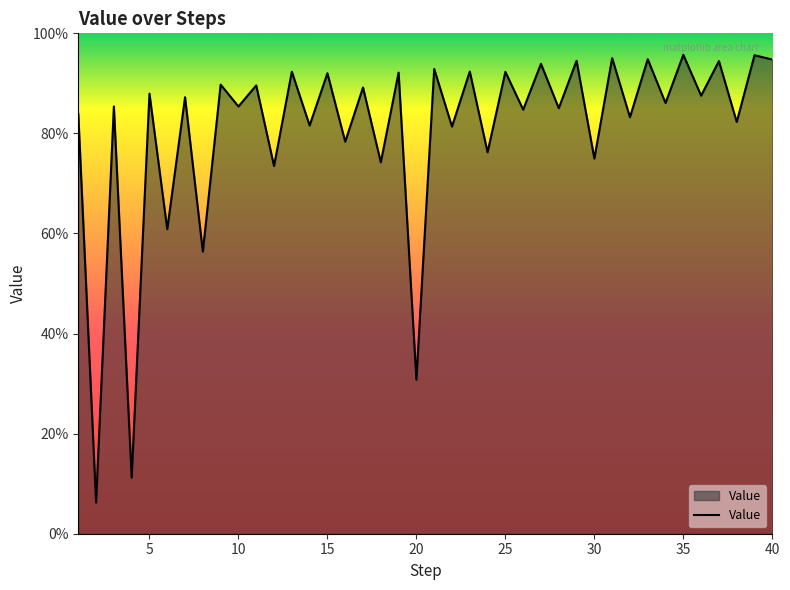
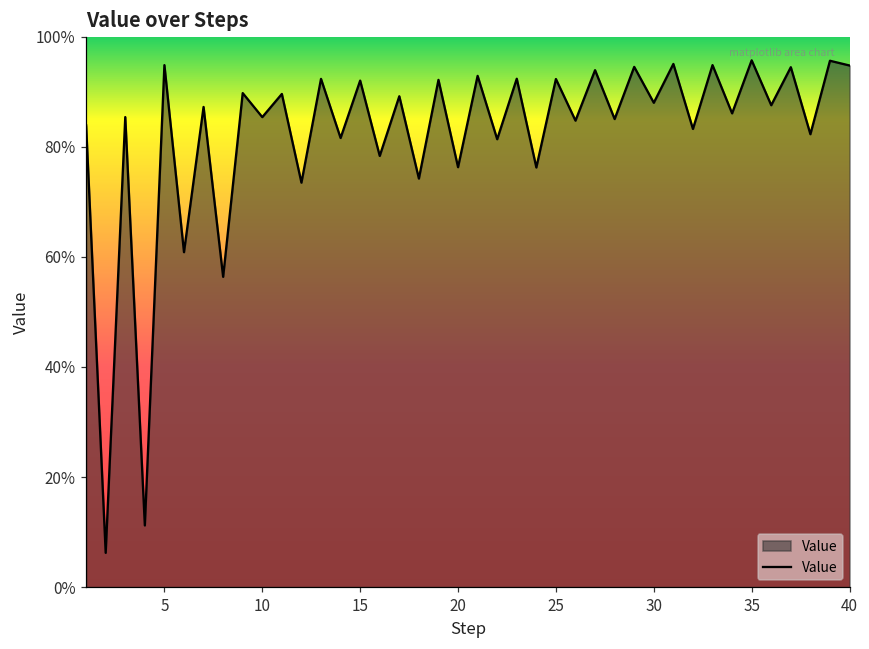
5: 88% -> 95%
20: 31% -> 76%
30: 75% -> 88%
